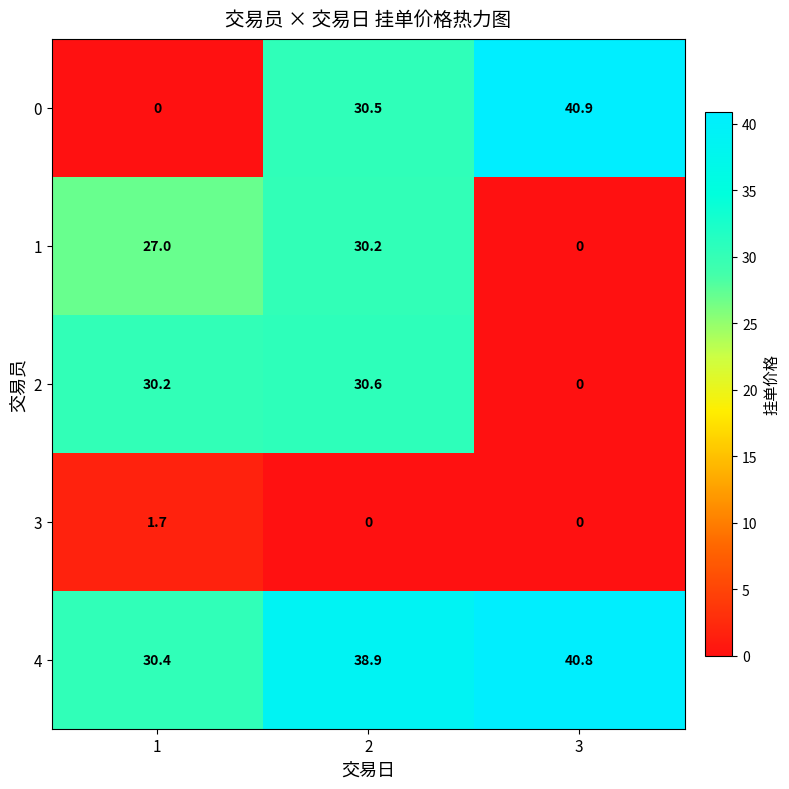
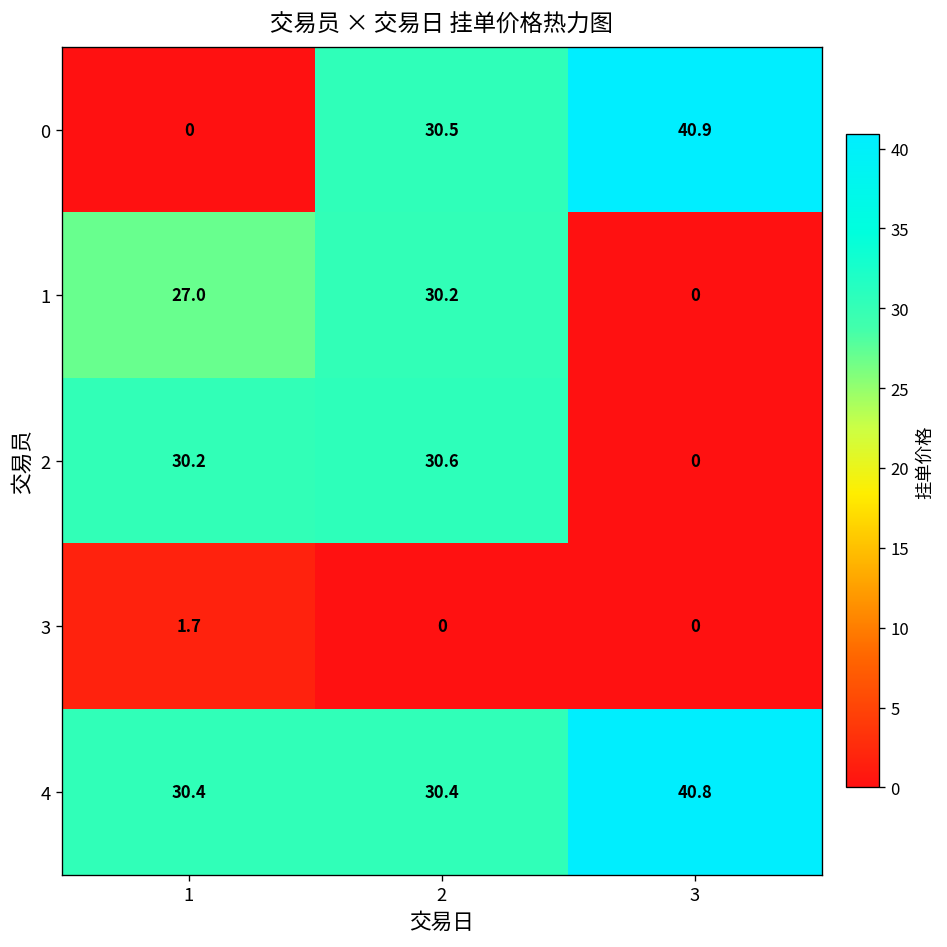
4, 2: 38.9 -> 30.4
